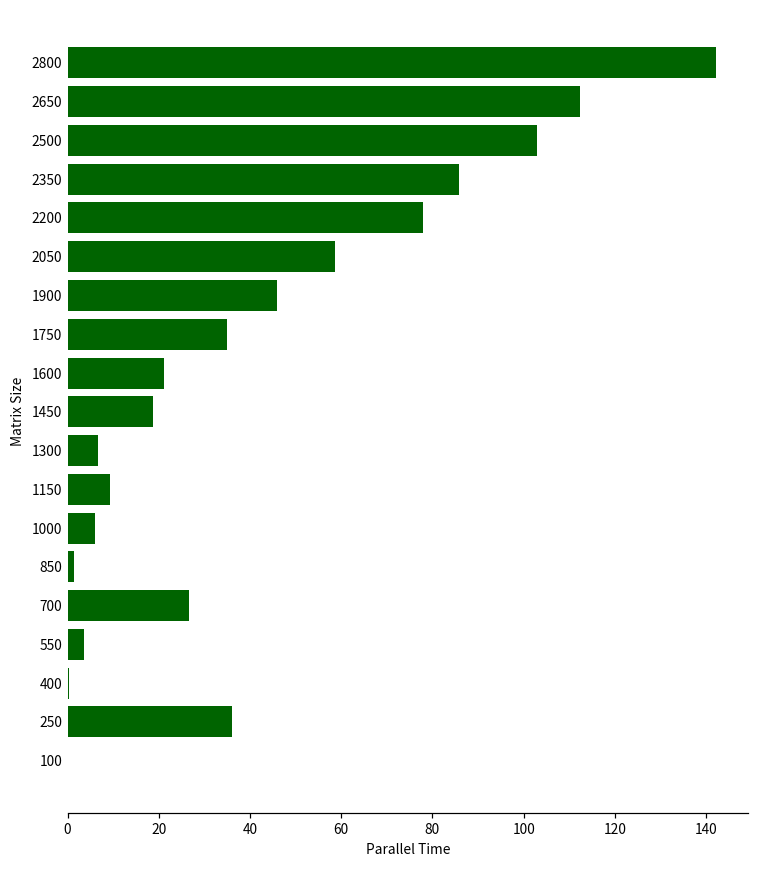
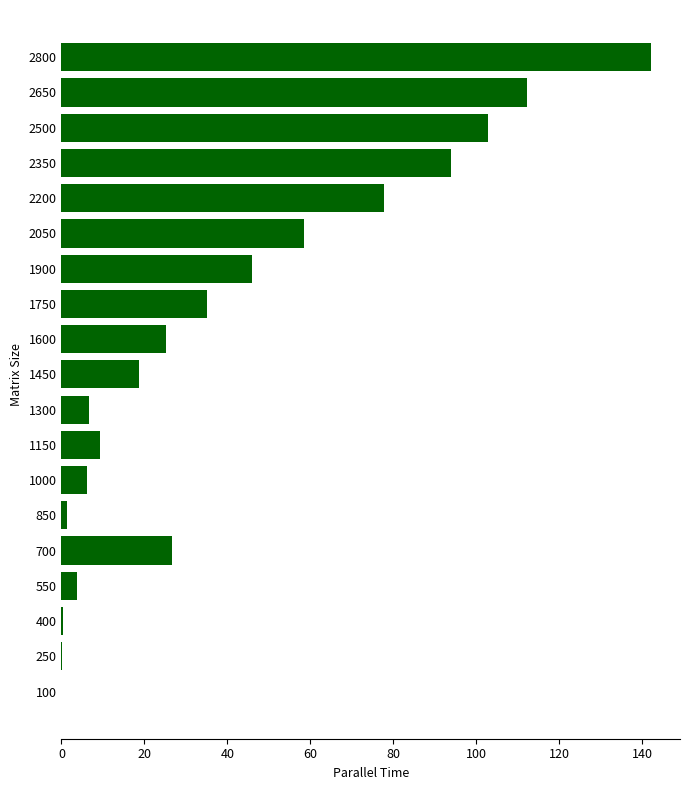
2350: 86 -> 94
1600: 21 -> 25
250: 36 -> 0
